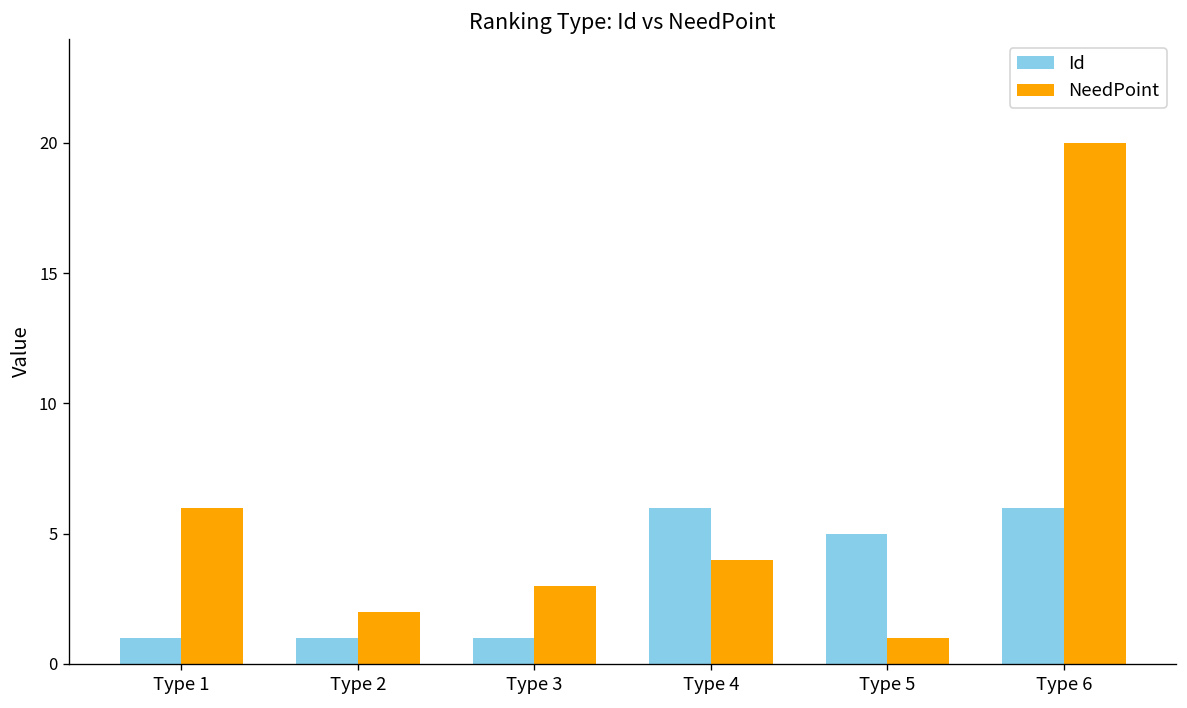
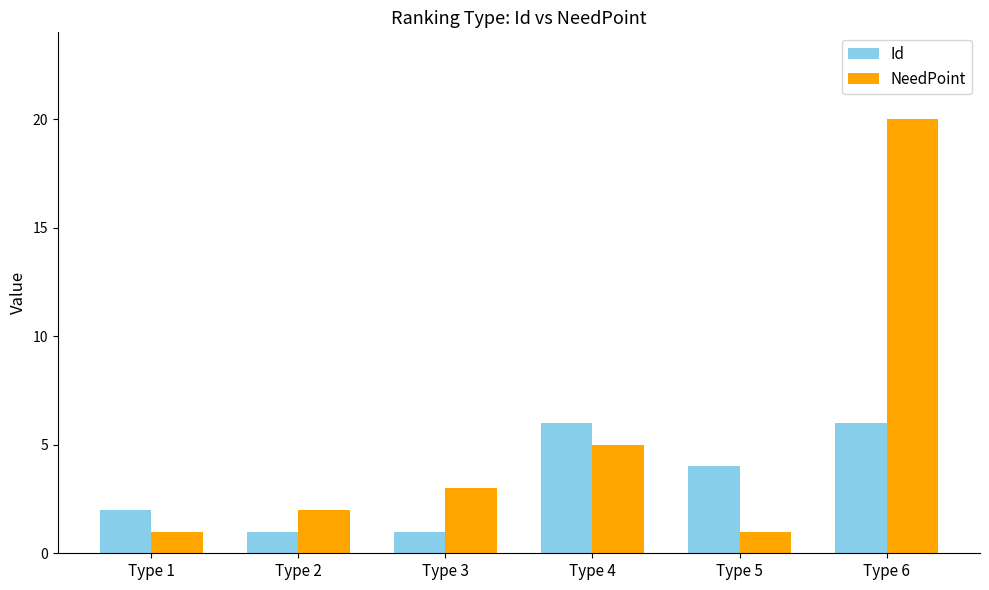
Id, Type 1: 1 -> 2
NeedPoint, Type 1: 6 -> 1
NeedPoint, Type 4: 4 -> 5
Id, Type 5: 5 -> 4
